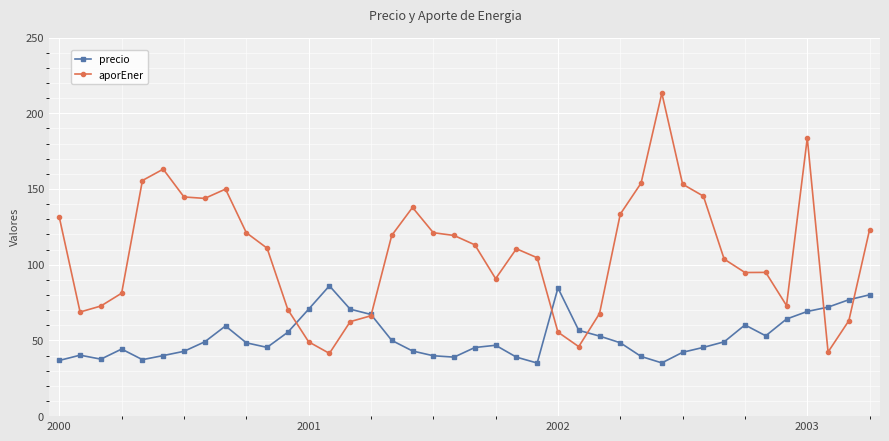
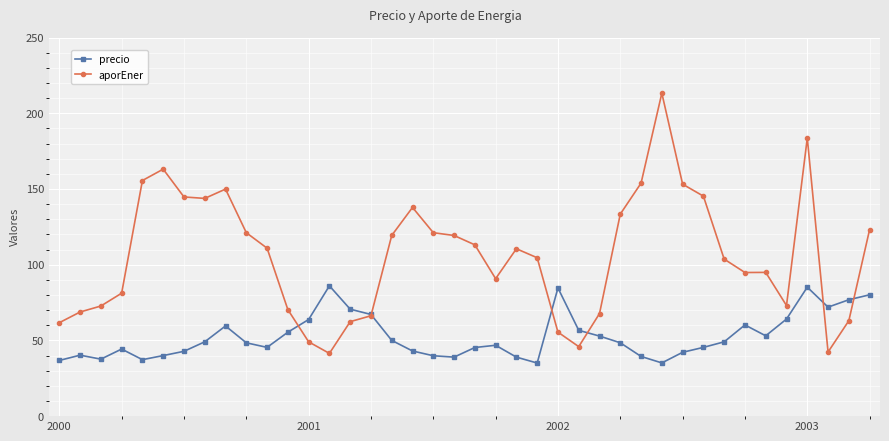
aporEner, 2000: 131 -> 62
precio, 2001: 71 -> 64
precio, 2003: 69 -> 85
